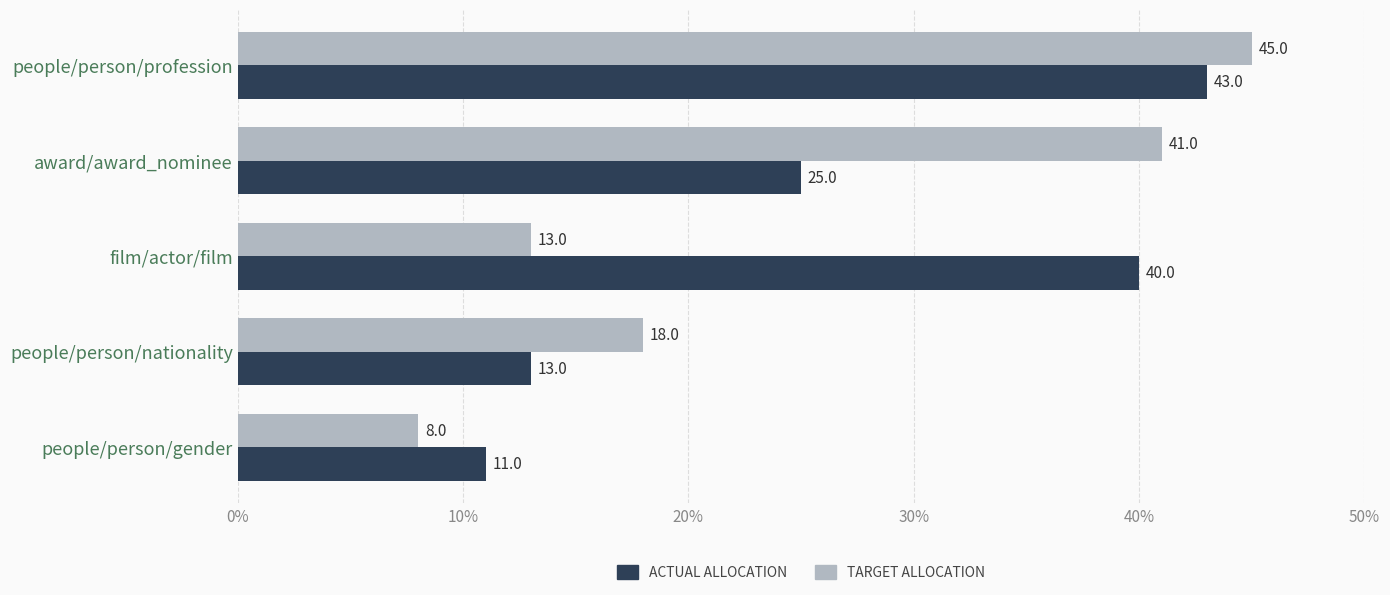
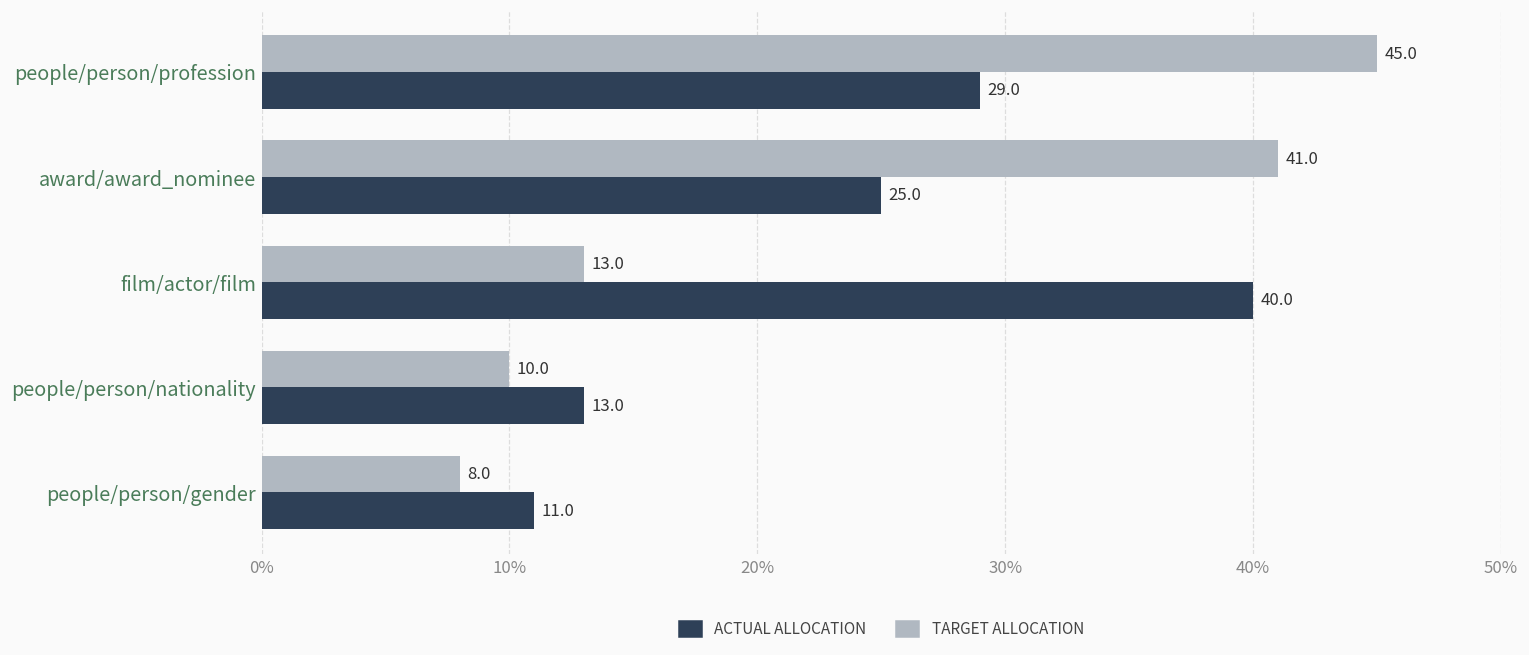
ACTUAL ALLOCATION, people/person/profession: 43.0 -> 29.0
TARGET ALLOCATION, people/person/nationality: 18.0 -> 10.0
